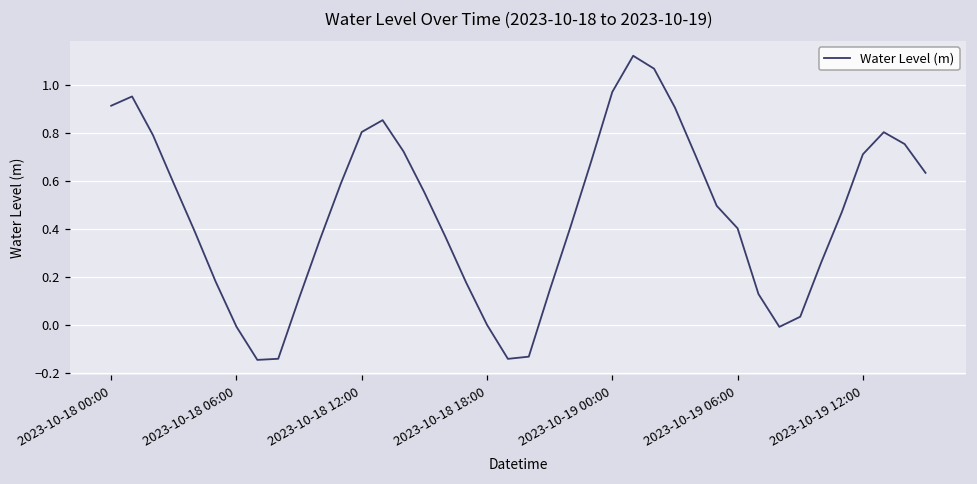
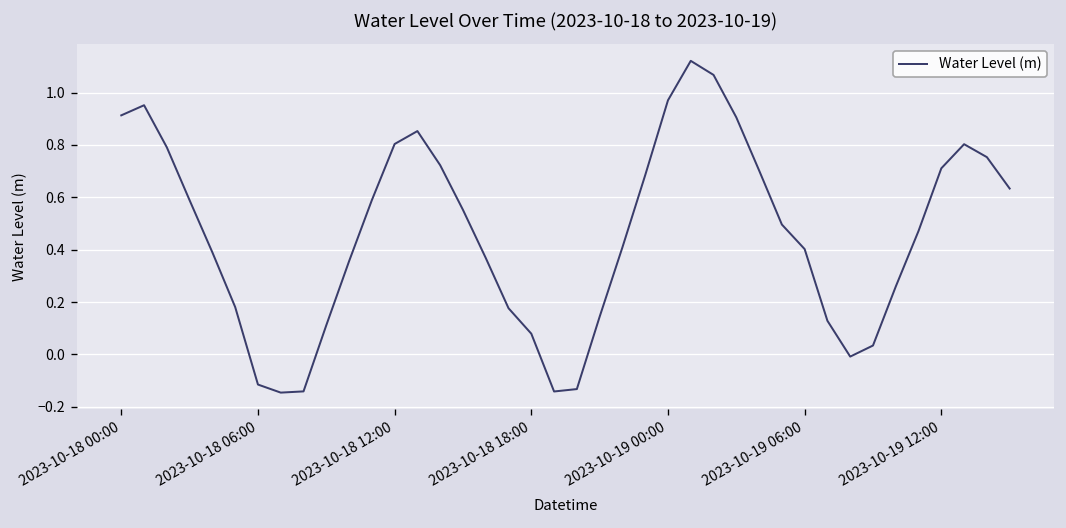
2023-10-18 06:00: -0.01 -> -0.11
2023-10-18 18:00: 0.00 -> 0.08
